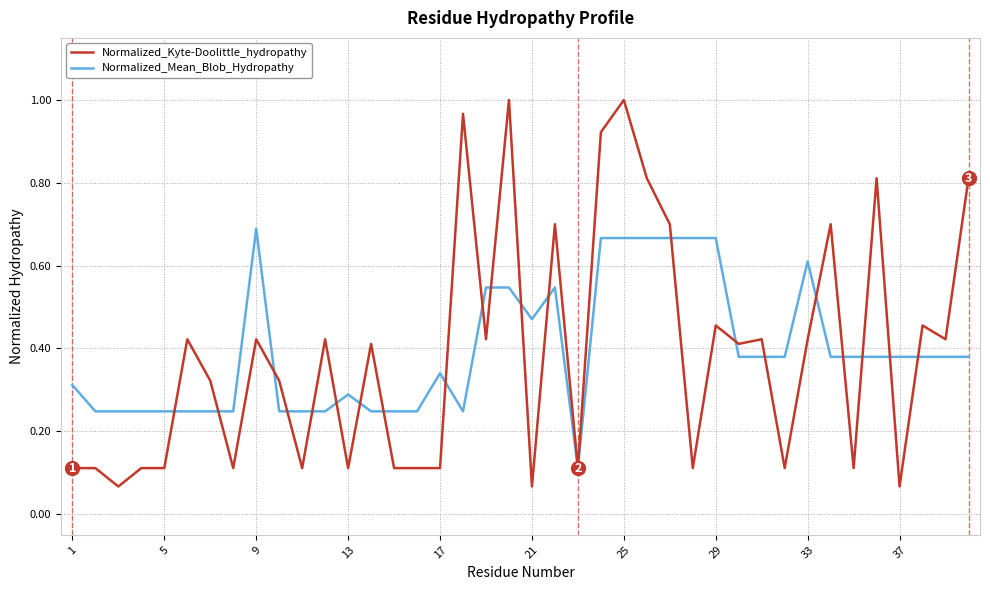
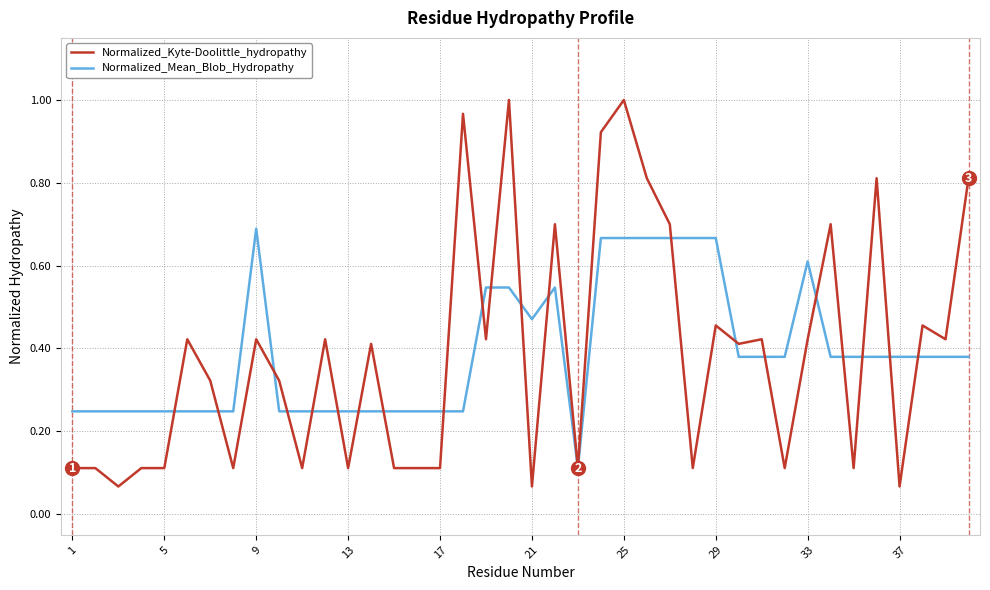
Normalized_Mean_Blob_Hydropathy, 1: 0.31 -> 0.25
Normalized_Mean_Blob_Hydropathy, 13: 0.29 -> 0.25
Normalized_Mean_Blob_Hydropathy, 17: 0.34 -> 0.25
